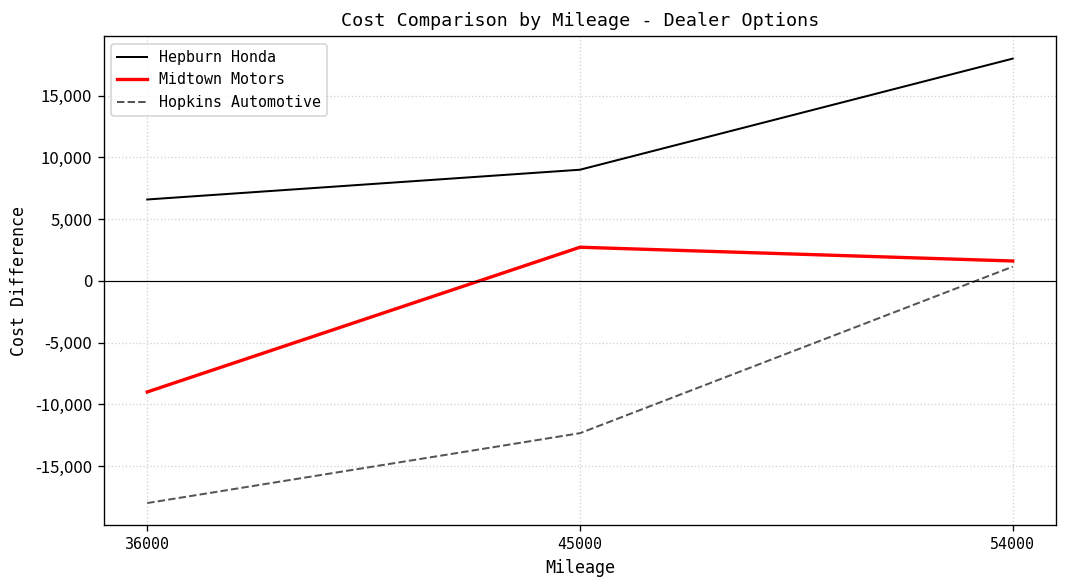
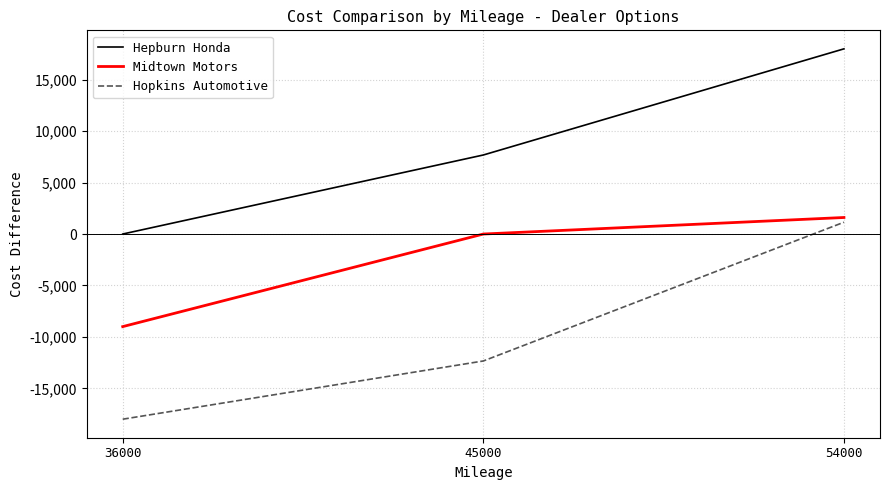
Hepburn Honda, 36000: 6,600 -> 0
Hepburn Honda, 45000: 9,000 -> 7,700
Midtown Motors, 45000: 2,700 -> 0
